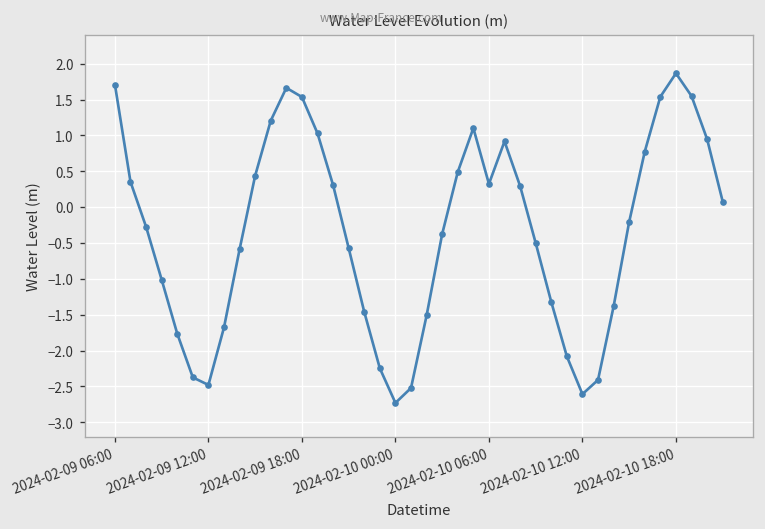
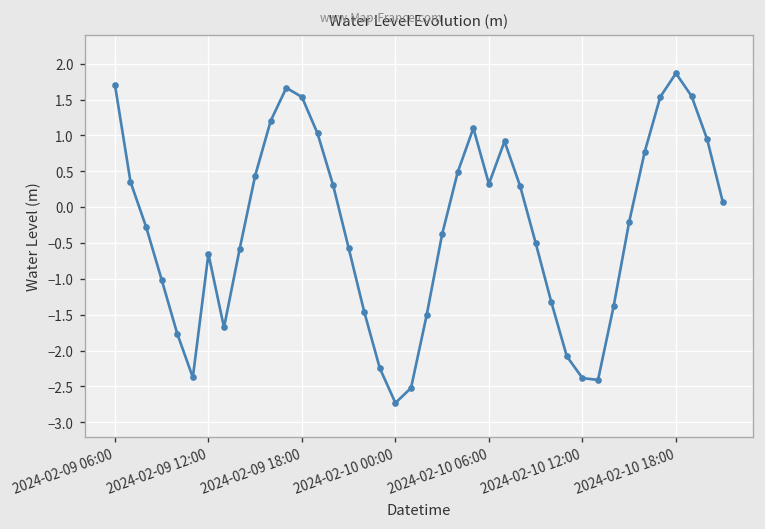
2024-02-09 12:00: -2.5 -> -0.7
2024-02-10 12:00: -2.6 -> -2.4
